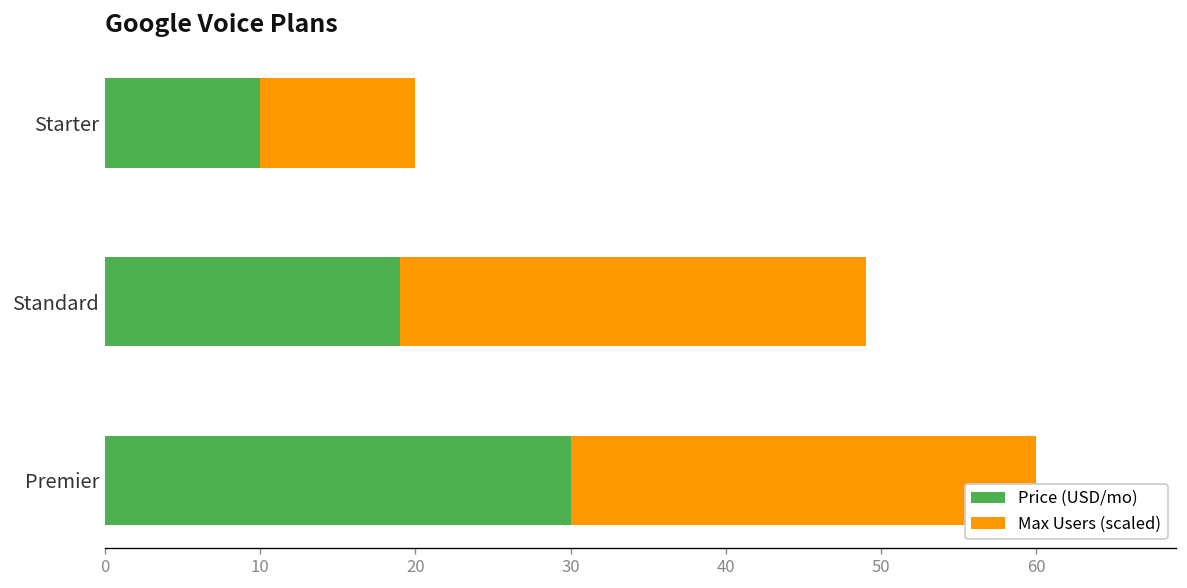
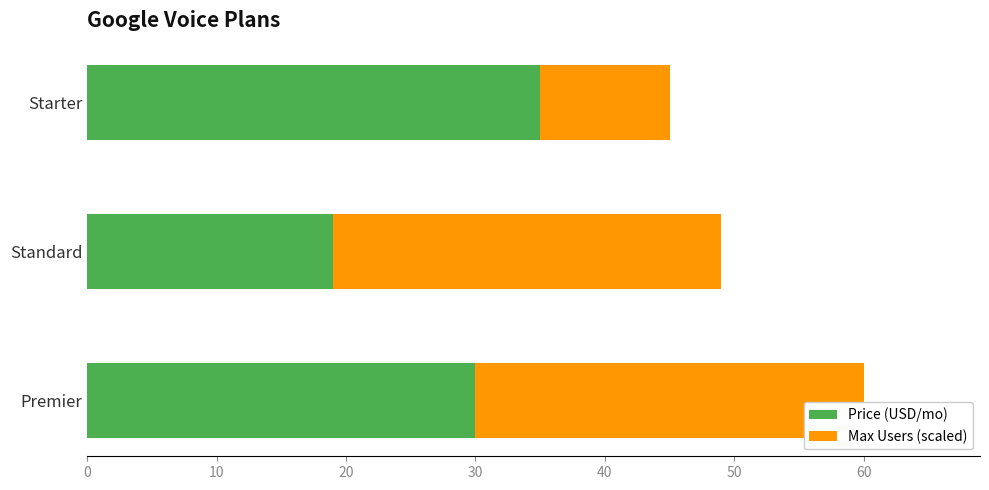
Price (USD/mo), Starter: 10 -> 35
